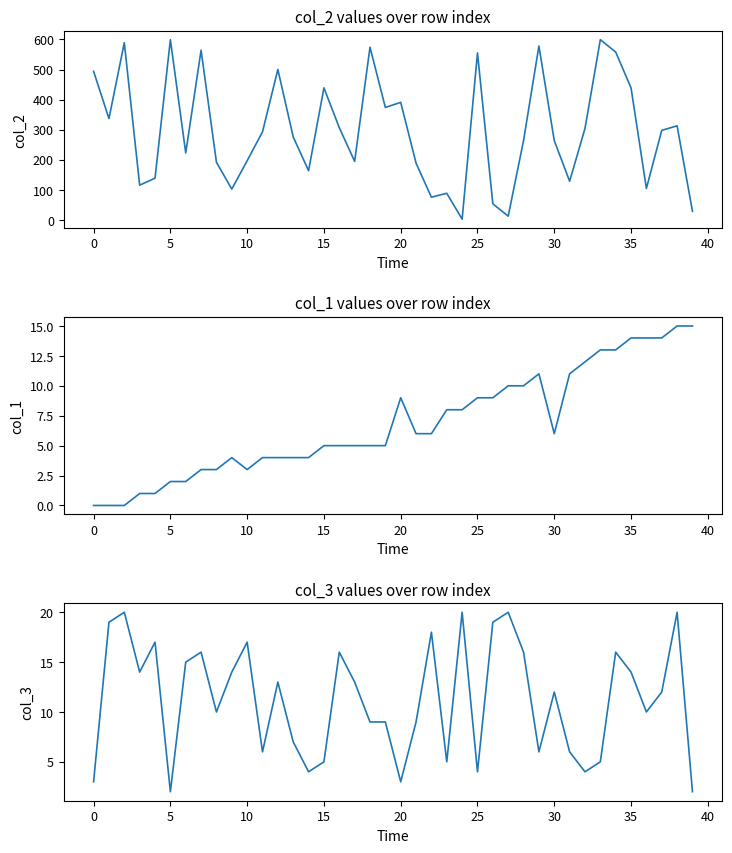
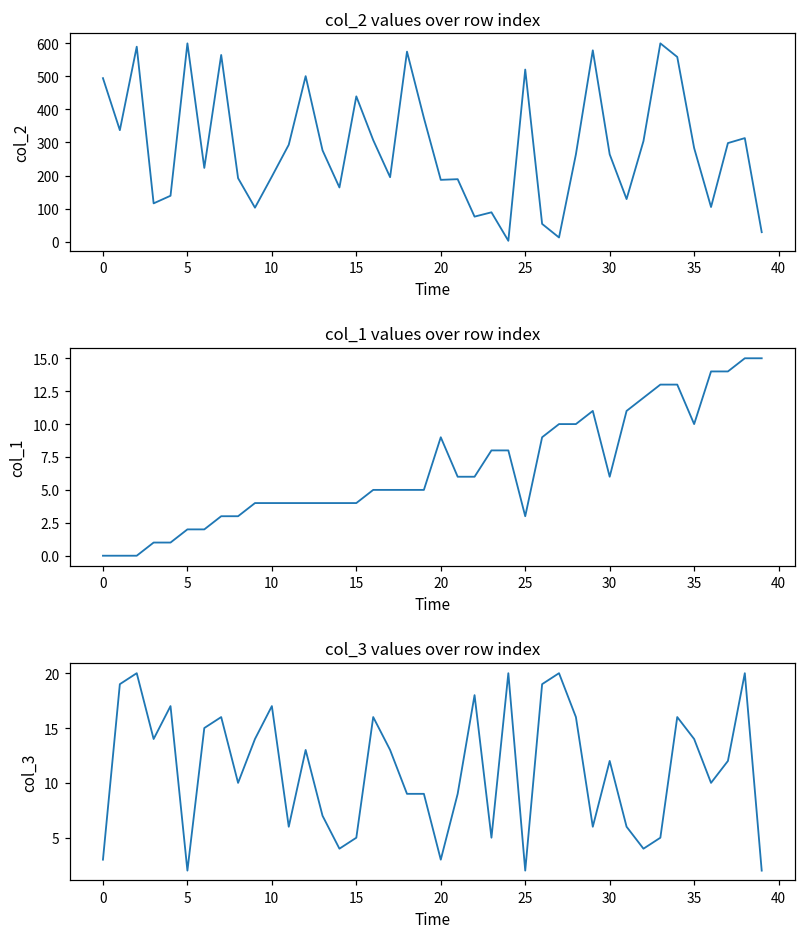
col_2 values over row index, 20: 390 -> 190
col_2 values over row index, 25: 560 -> 520
col_2 values over row index, 35: 440 -> 280
col_1 values over row index, 10: 3 -> 4
col_1 values over row index, 15: 5 -> 4
col_1 values over row index, 25: 9 -> 3
col_1 values over row index, 35: 14 -> 10
col_3 values over row index, 25: 4 -> 2
